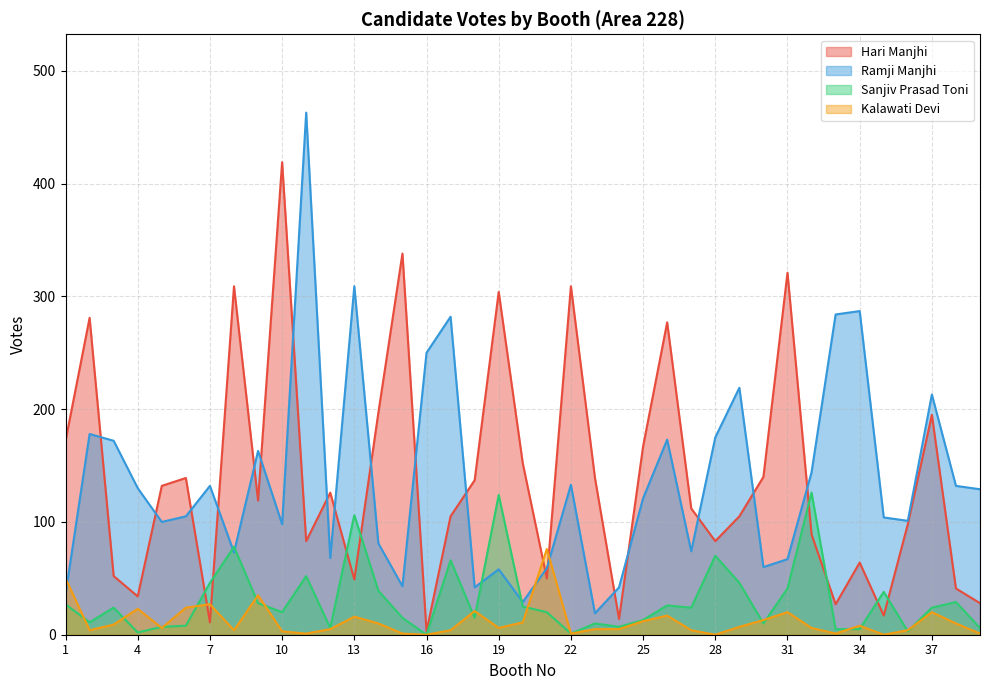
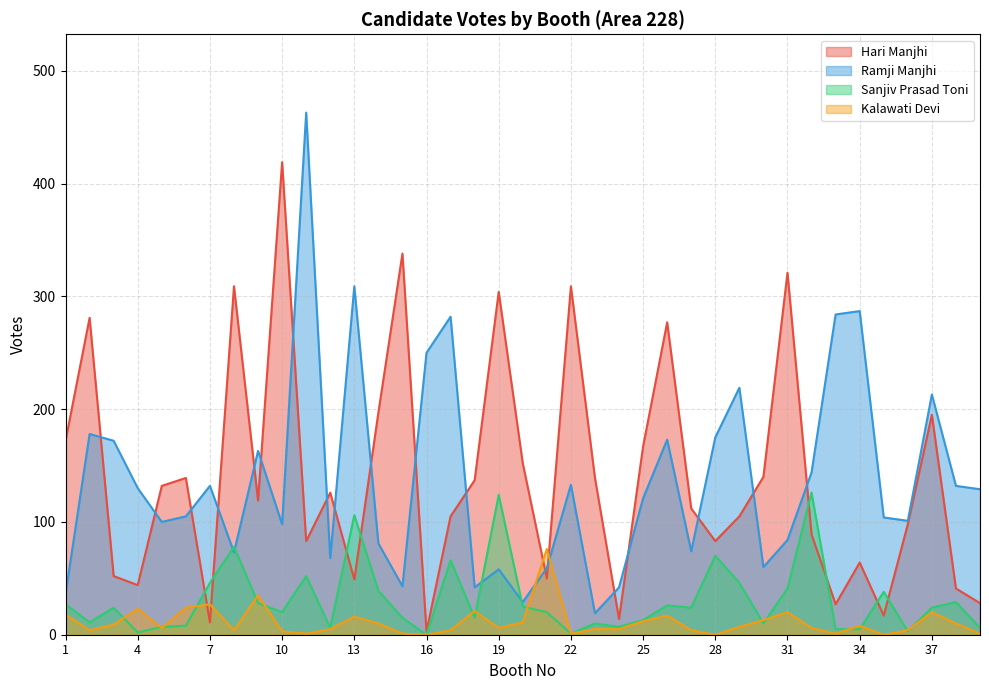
Kalawati Devi, 1: 50 -> 18
Hari Manjhi, 4: 34 -> 44
Ramji Manjhi, 31: 67 -> 84
